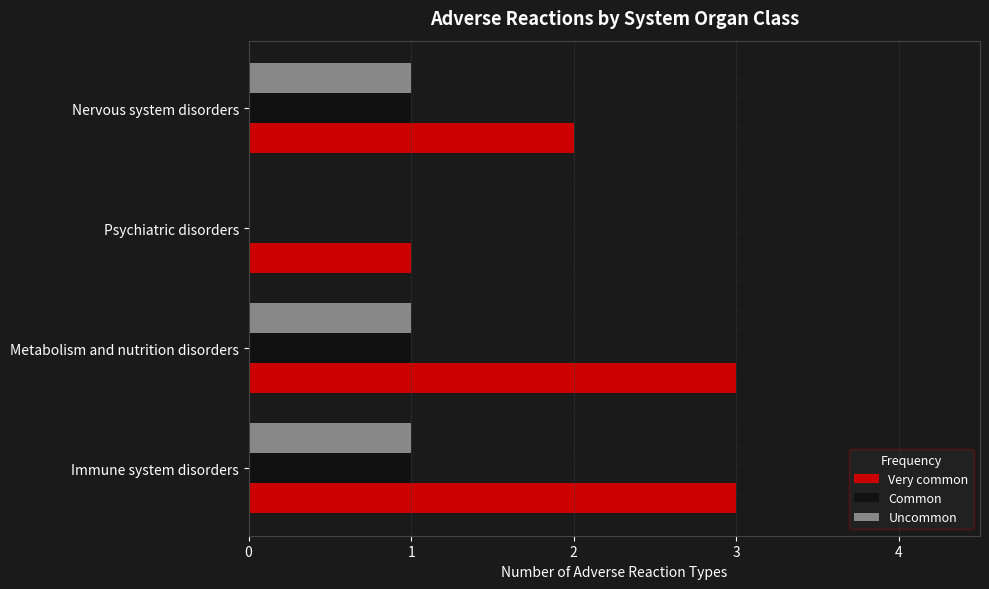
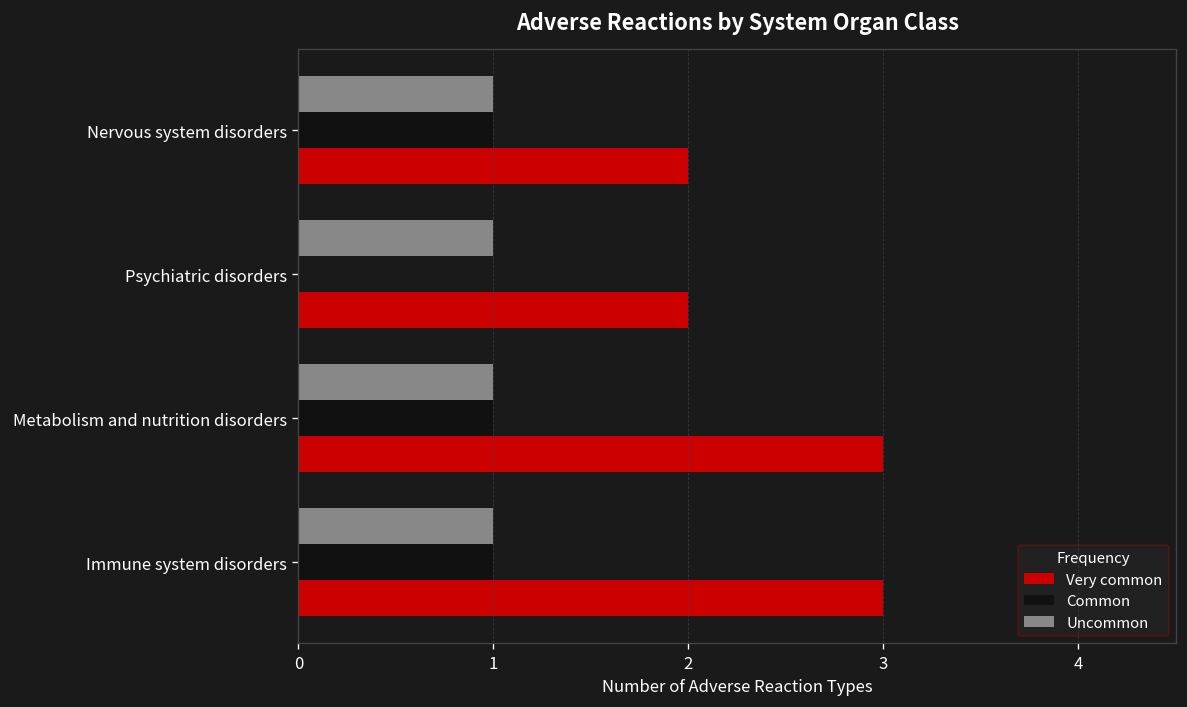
Uncommon, Psychiatric disorders: 0 -> 1
Very common, Psychiatric disorders: 1 -> 2
